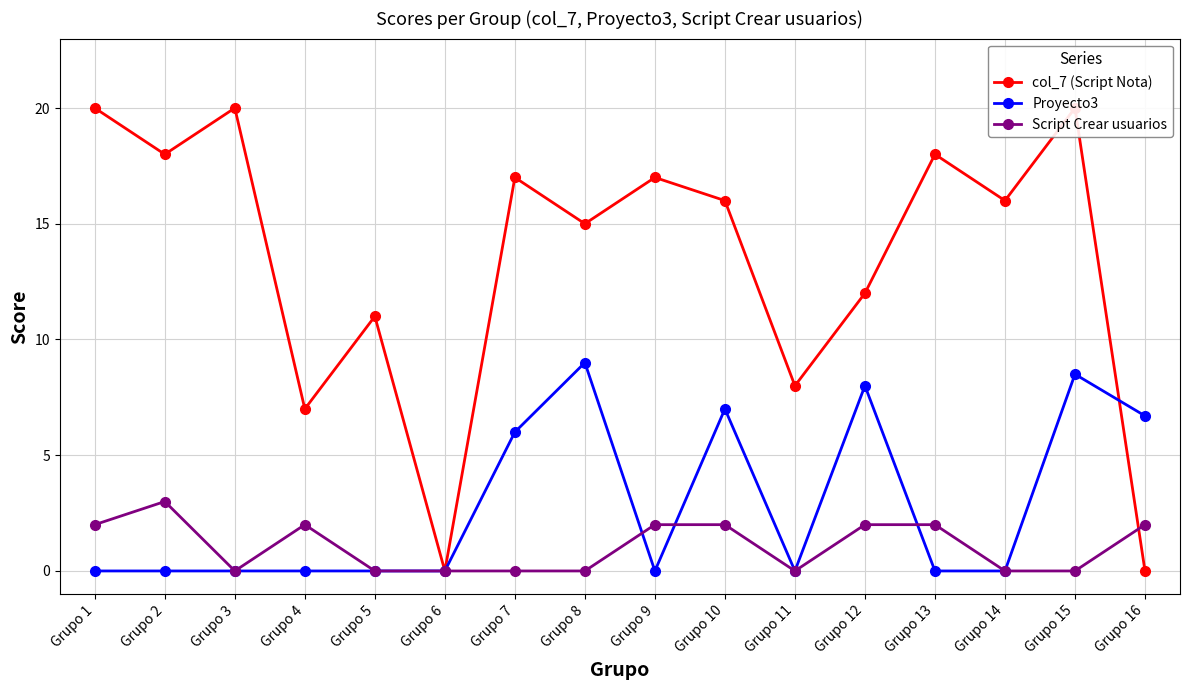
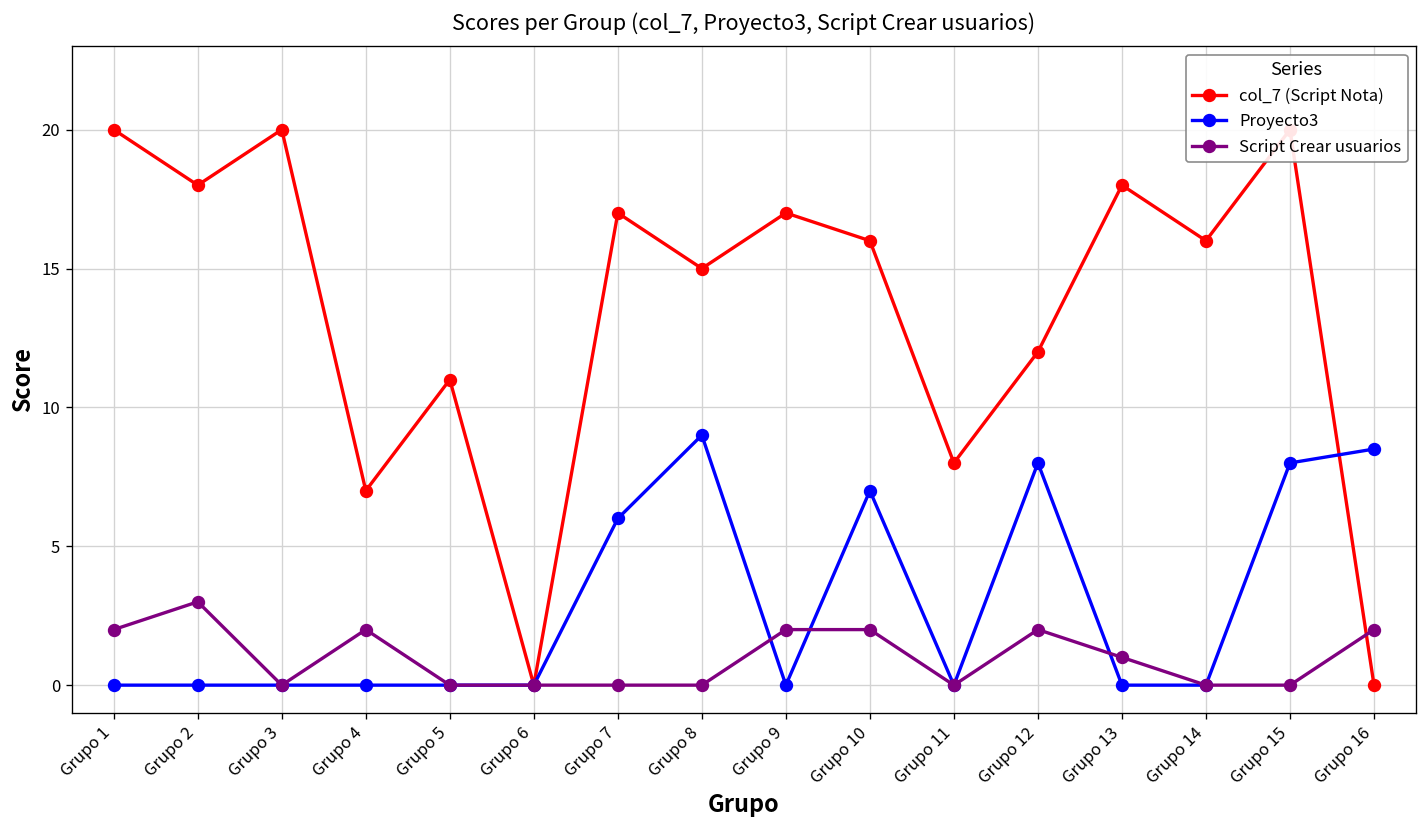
Script Crear usuarios, Grupo 13: 2 -> 1
Proyecto3, Grupo 15: 8.5 -> 8.0
Proyecto3, Grupo 16: 6.7 -> 8.5
